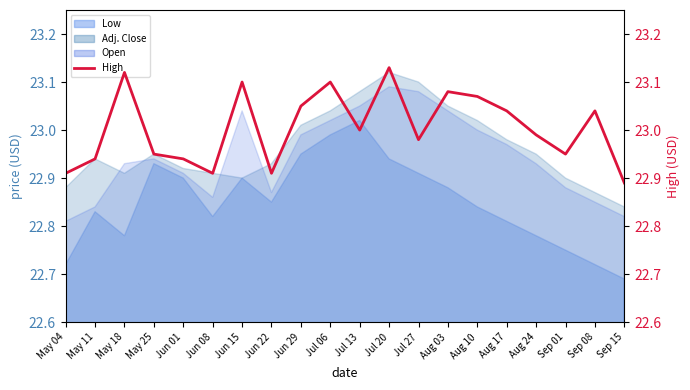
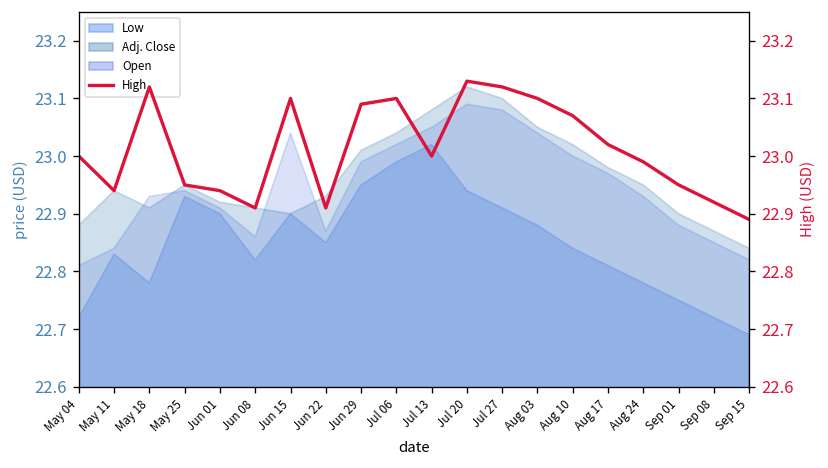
High, May 04: 22.91 -> 23.00
High, Jun 29: 23.05 -> 23.09
High, Jul 27: 22.98 -> 23.12
High, Aug 03: 23.08 -> 23.10
High, Aug 17: 23.04 -> 23.02
High, Sep 08: 23.04 -> 22.92
